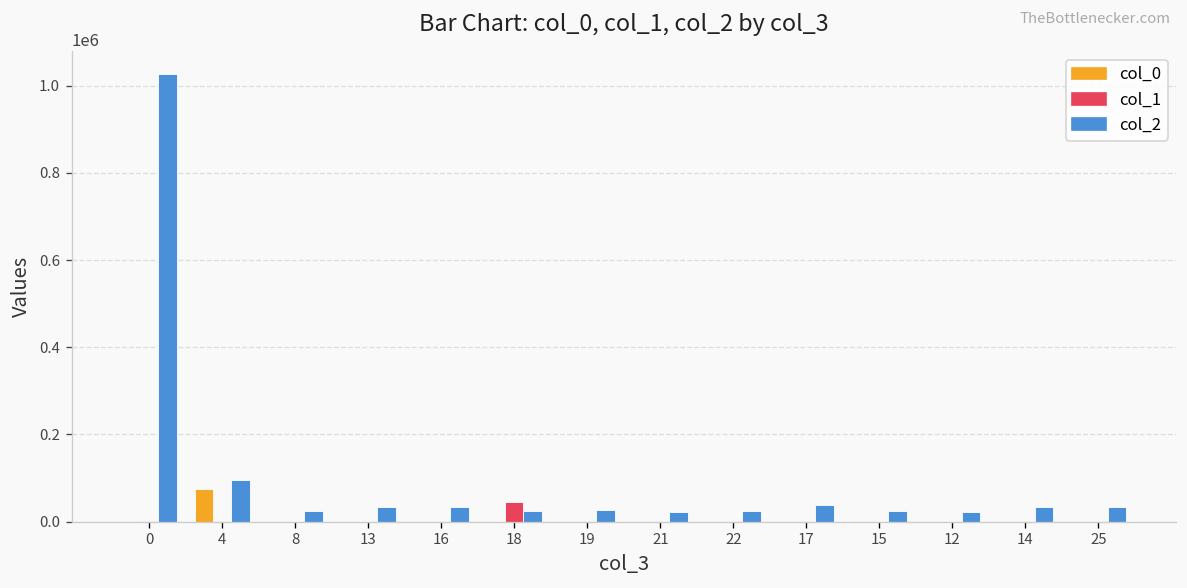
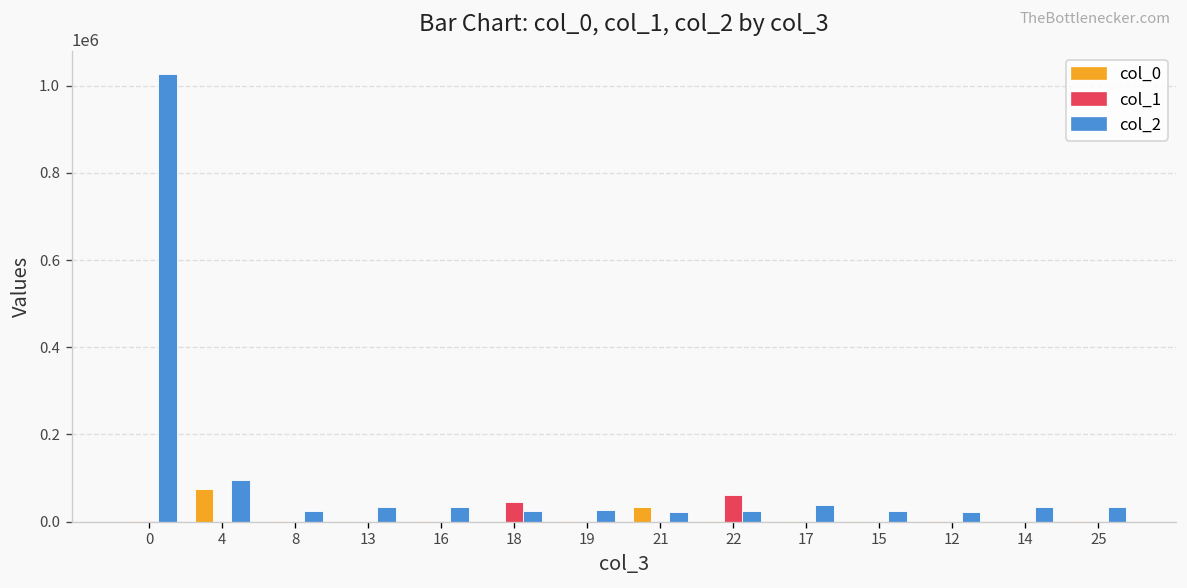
col_0, 21: 0 -> 30000
col_1, 22: 0 -> 60000
